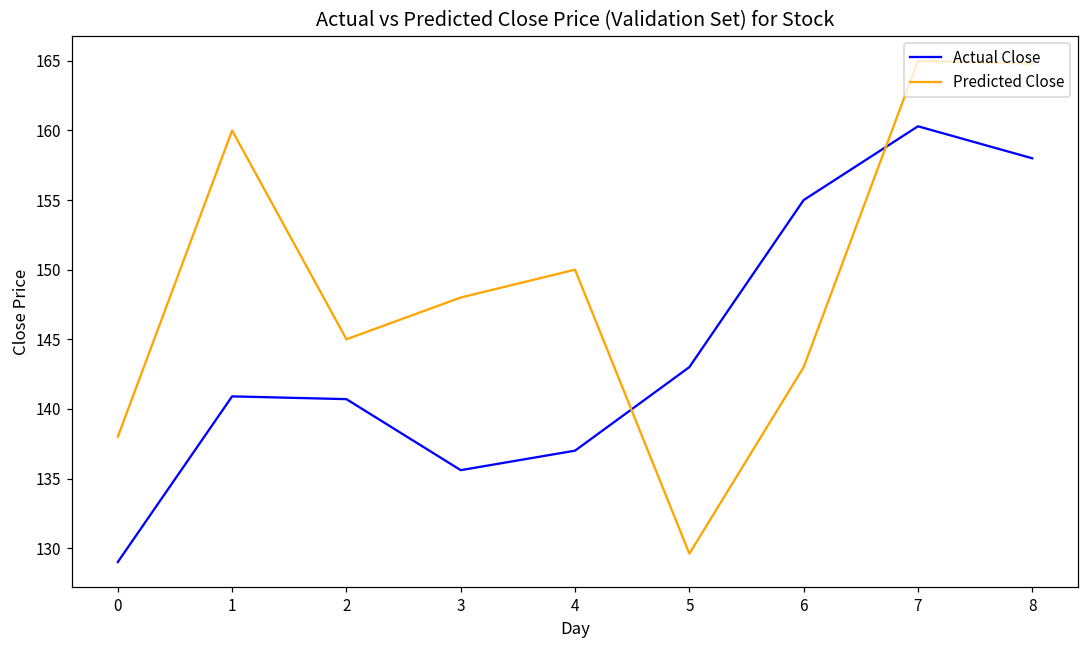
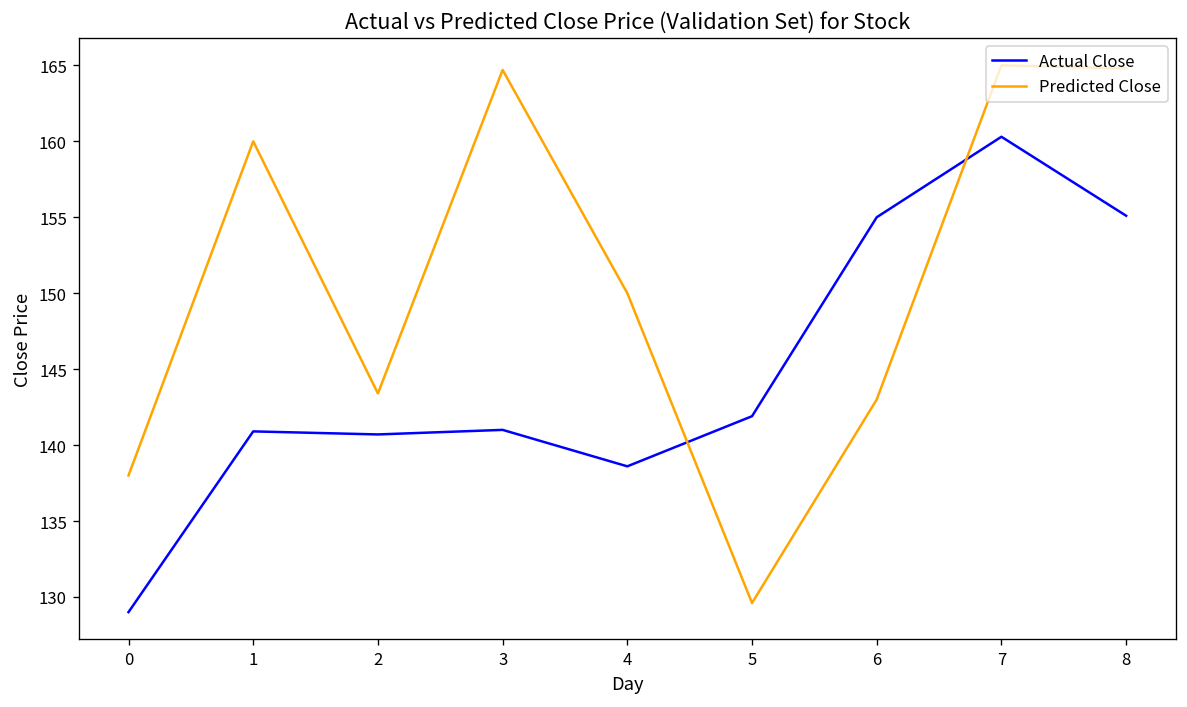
Predicted Close, 2: 145.0 -> 143.4
Actual Close, 3: 135.6 -> 141.0
Predicted Close, 3: 148.0 -> 164.7
Actual Close, 4: 137.0 -> 138.6
Actual Close, 5: 143.0 -> 141.9
Actual Close, 8: 158.0 -> 155.1
